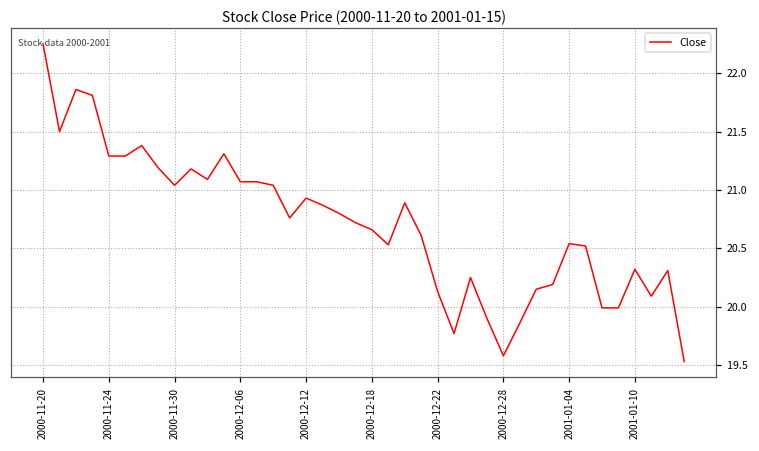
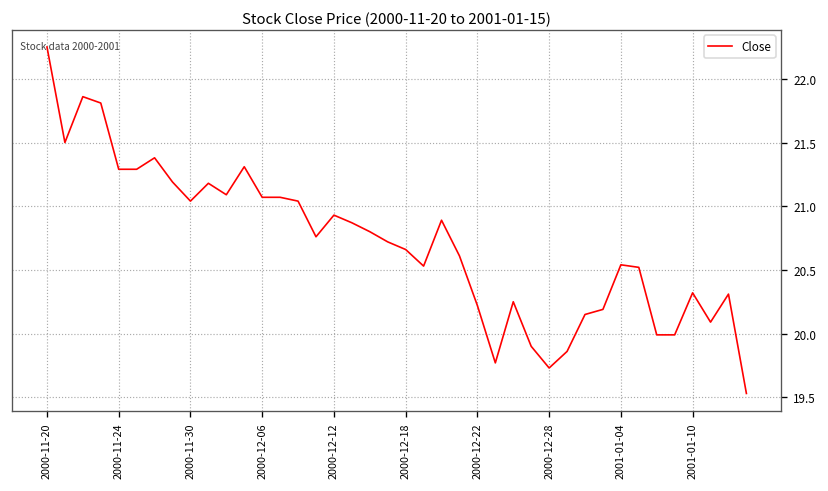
2000-12-22: 20.13 -> 20.22
2000-12-28: 19.58 -> 19.73
